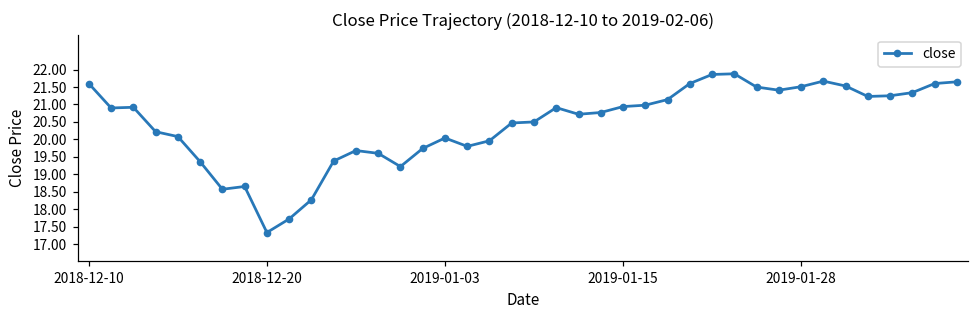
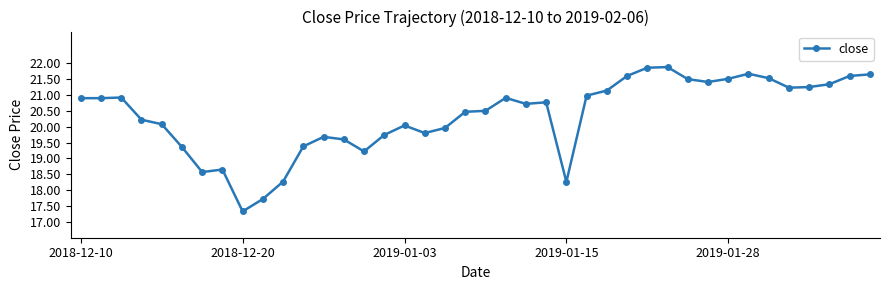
2018-12-10: 21.6 -> 20.9
2019-01-15: 20.9 -> 18.3
